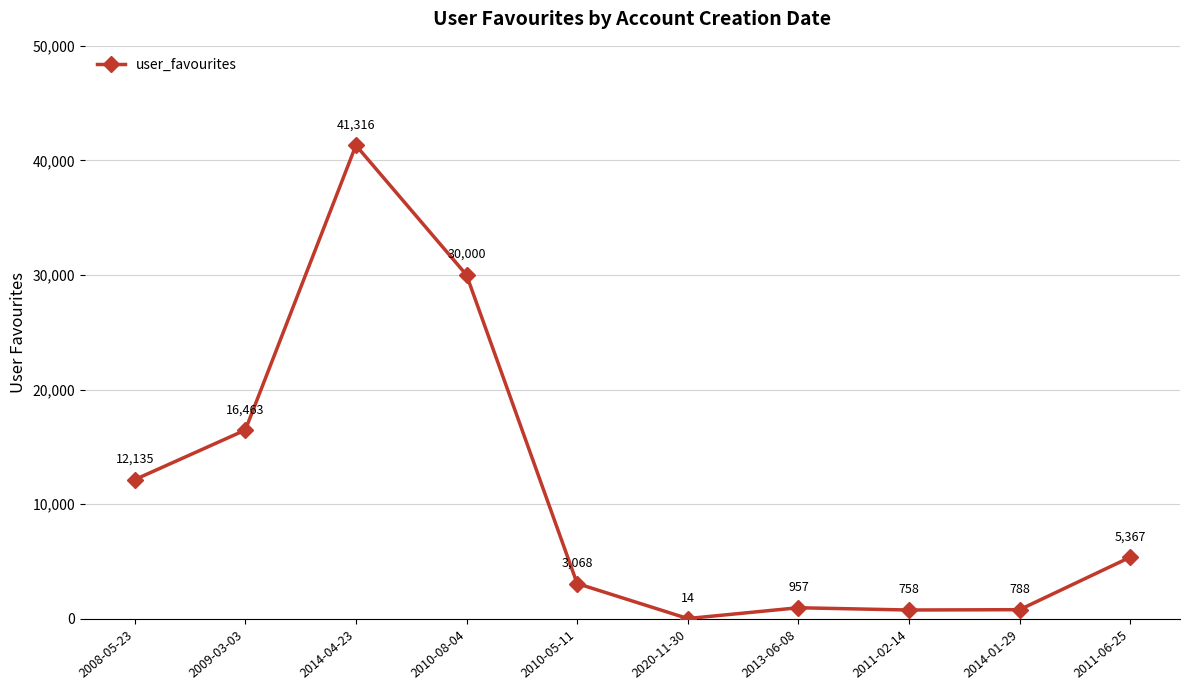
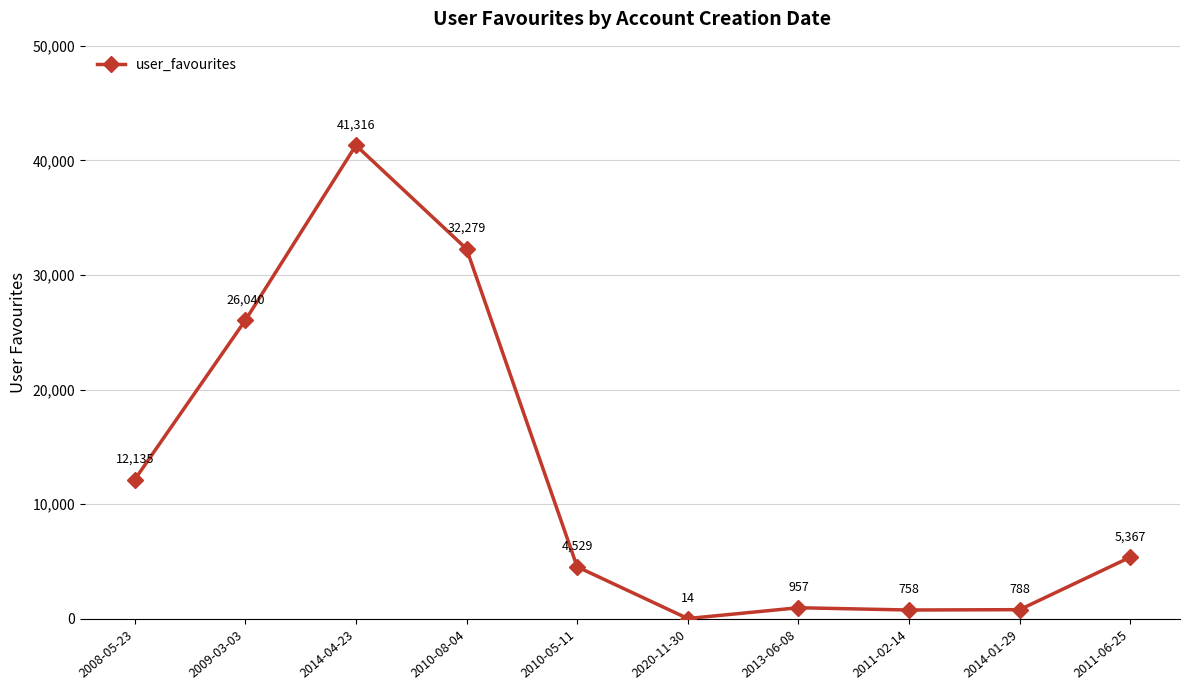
2009-03-03: 16,463 -> 26,040
2010-08-04: 30,000 -> 32,279
2010-05-11: 3,068 -> 4,529
